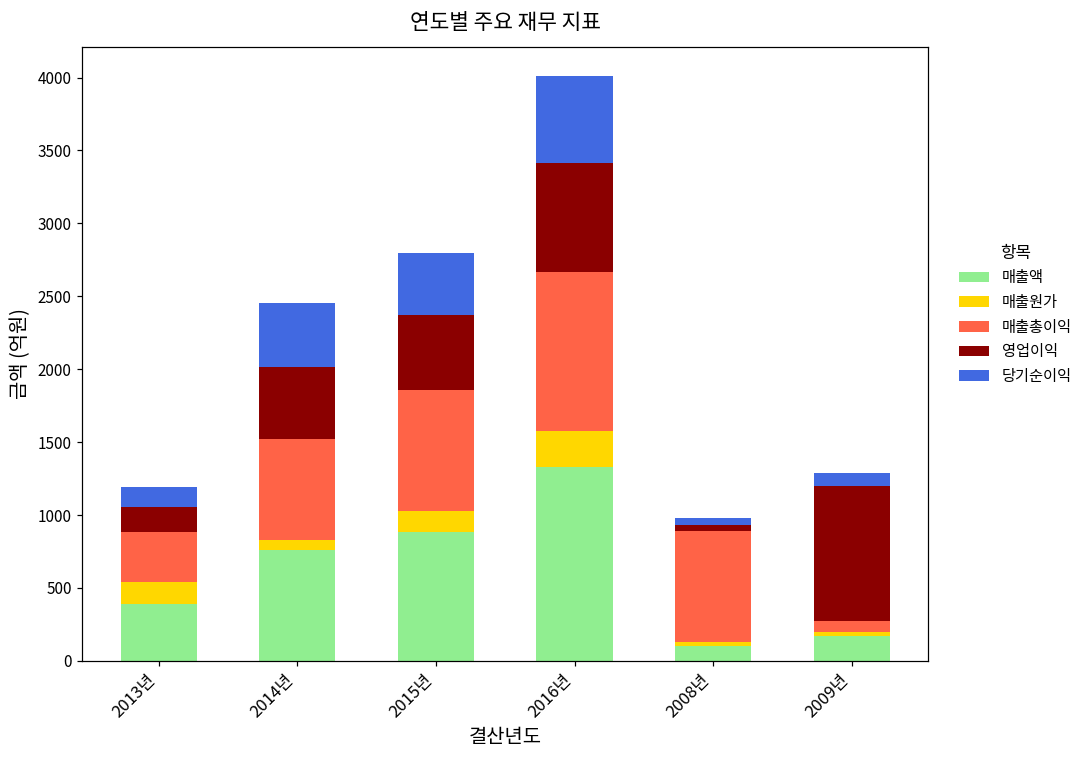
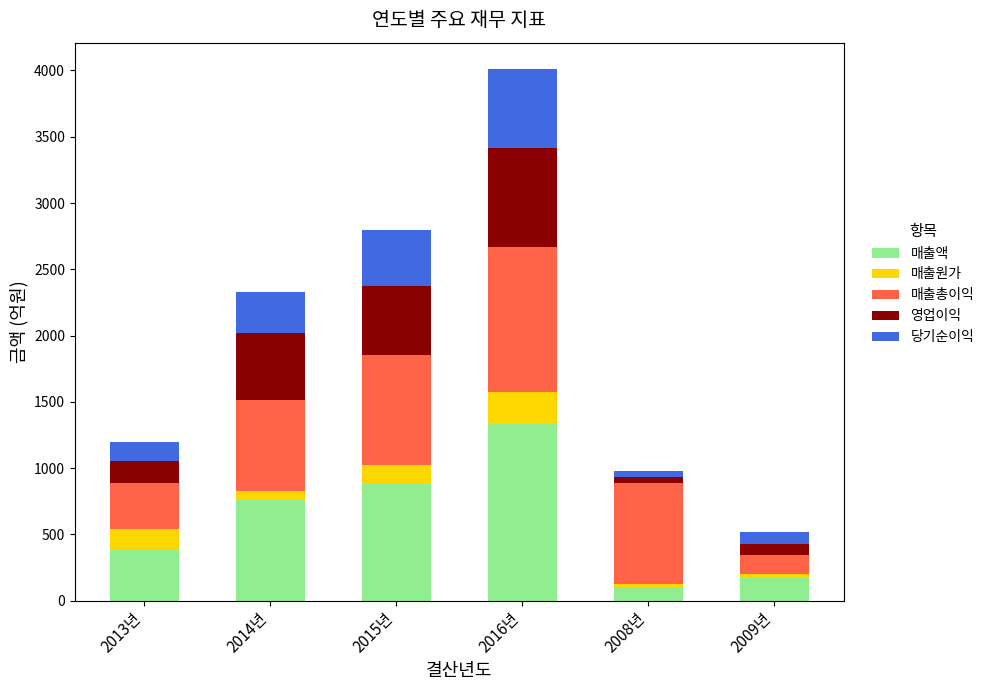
당기순이익, 2014년: 440 -> 310
매출총이익, 2009년: 70 -> 150
영업이익, 2009년: 930 -> 90
